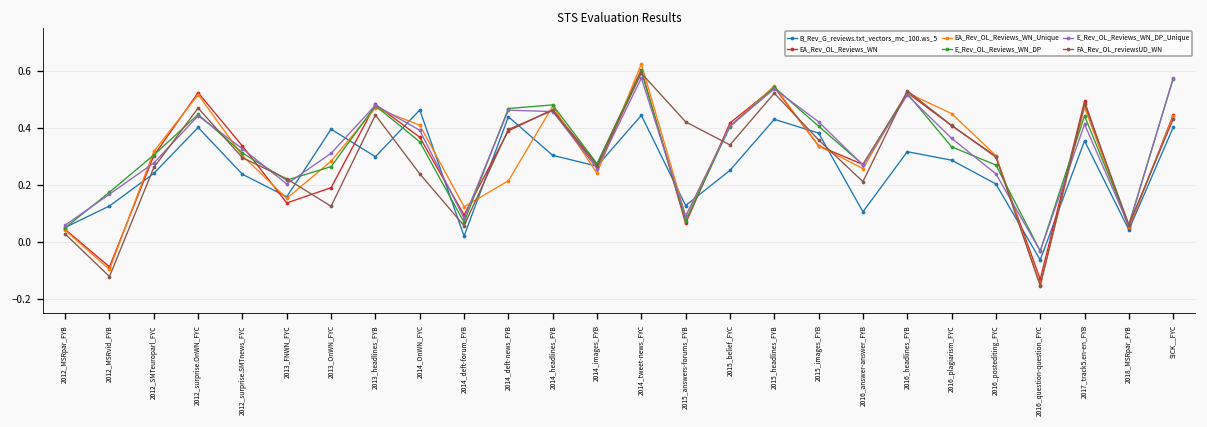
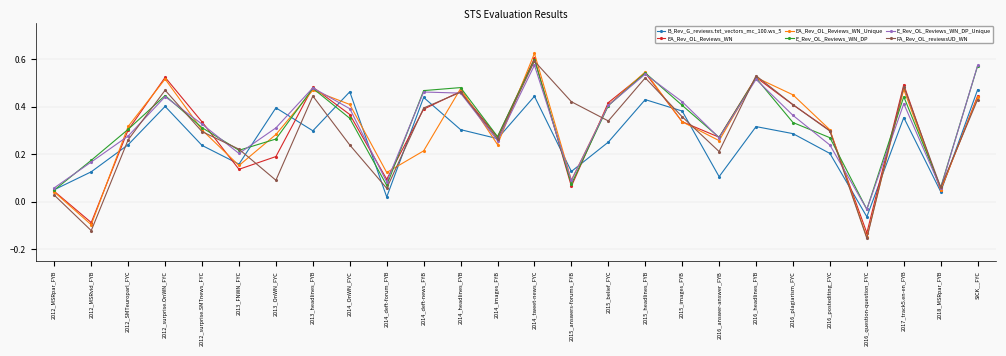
FA_Rev_OL_reviewsUD_WN, 2013_OnWN_FYC: 0.12 -> 0.09
B_Rev_G_reviews.txt_vectors_mc_100.ws_5, SICK__FYC: 0.40 -> 0.47
